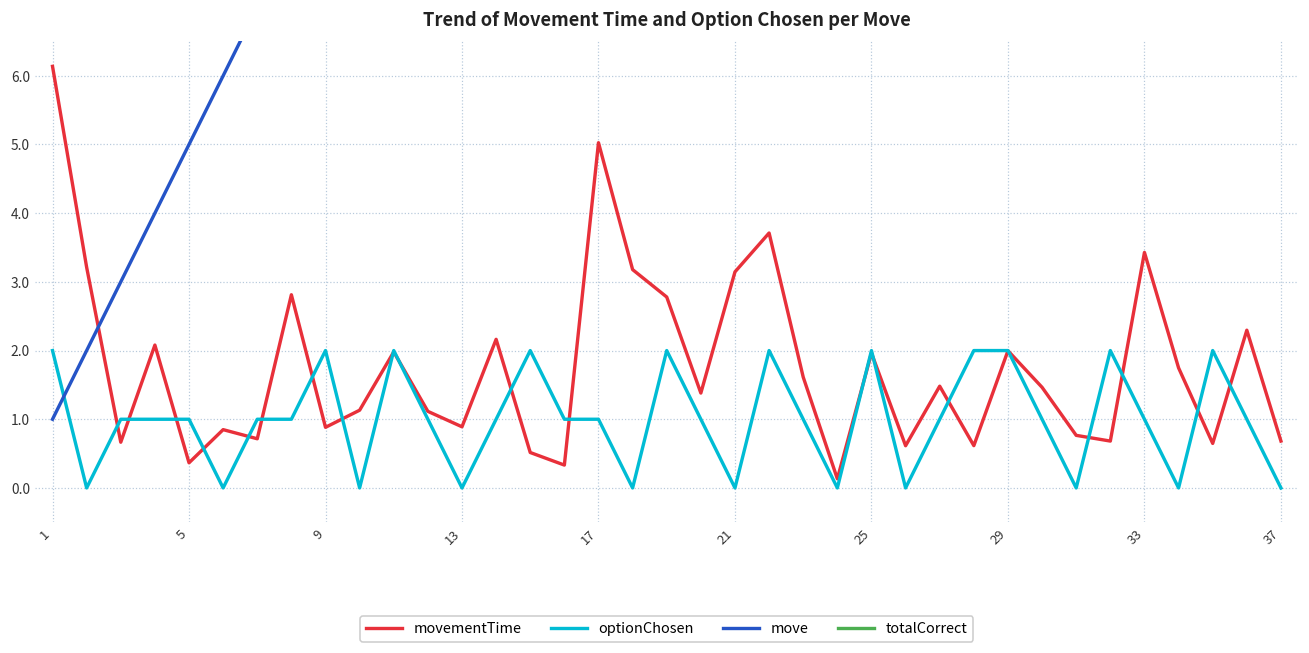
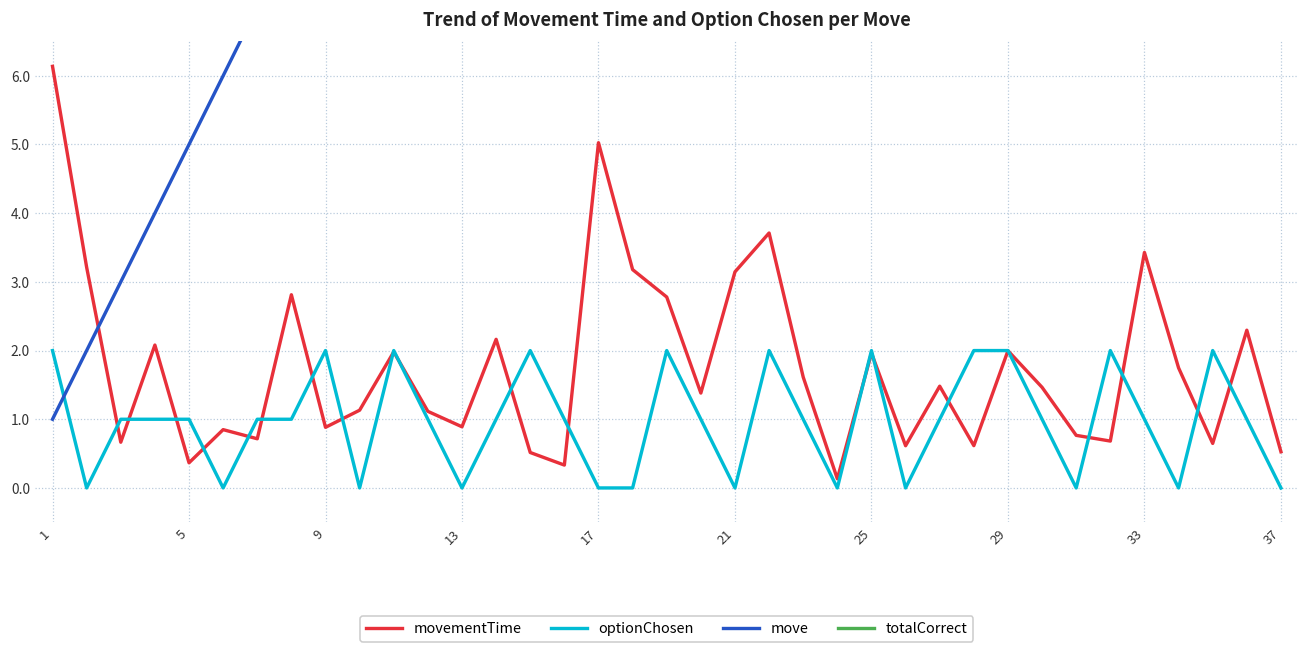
optionChosen, 17: 1 -> 0
movementTime, 37: 0.7 -> 0.5
